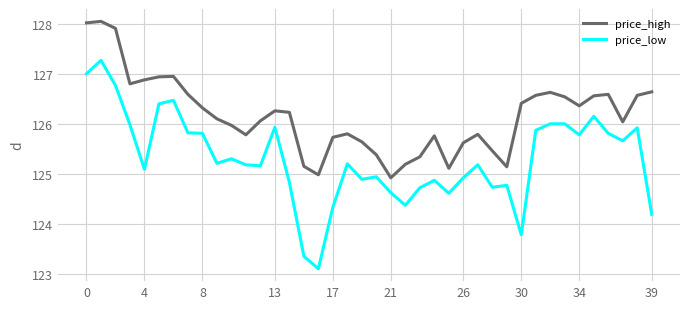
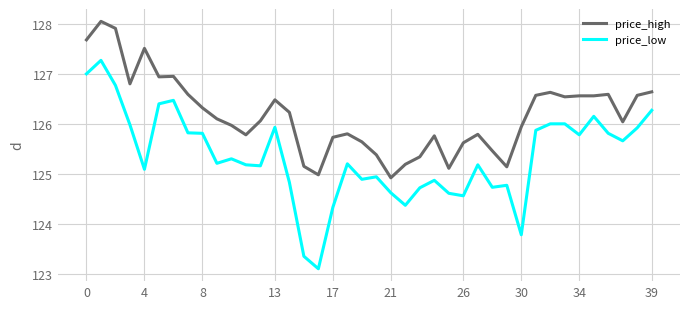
price_high, 0: 128.0 -> 127.7
price_high, 4: 126.9 -> 127.5
price_high, 13: 126.3 -> 126.5
price_low, 26: 124.9 -> 124.6
price_high, 30: 126.4 -> 126.0
price_high, 34: 126.4 -> 126.6
price_low, 39: 124.2 -> 126.3
